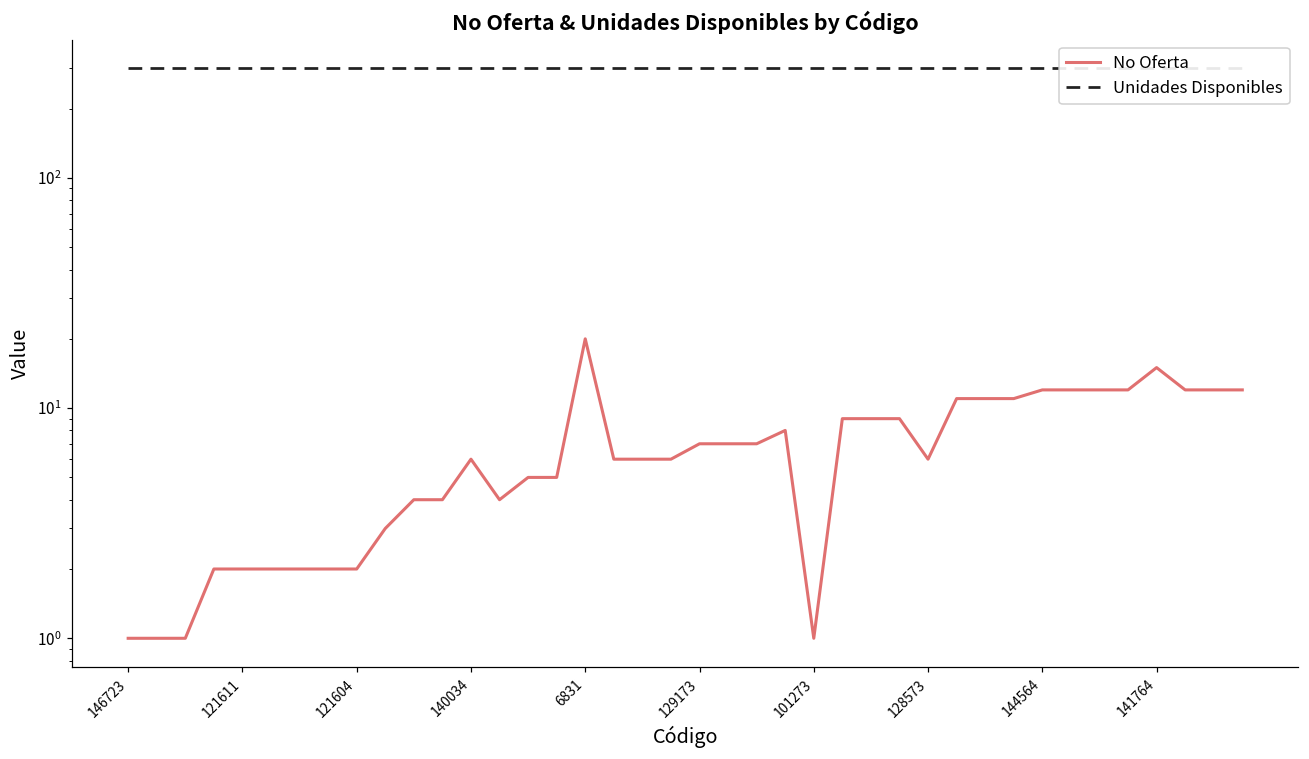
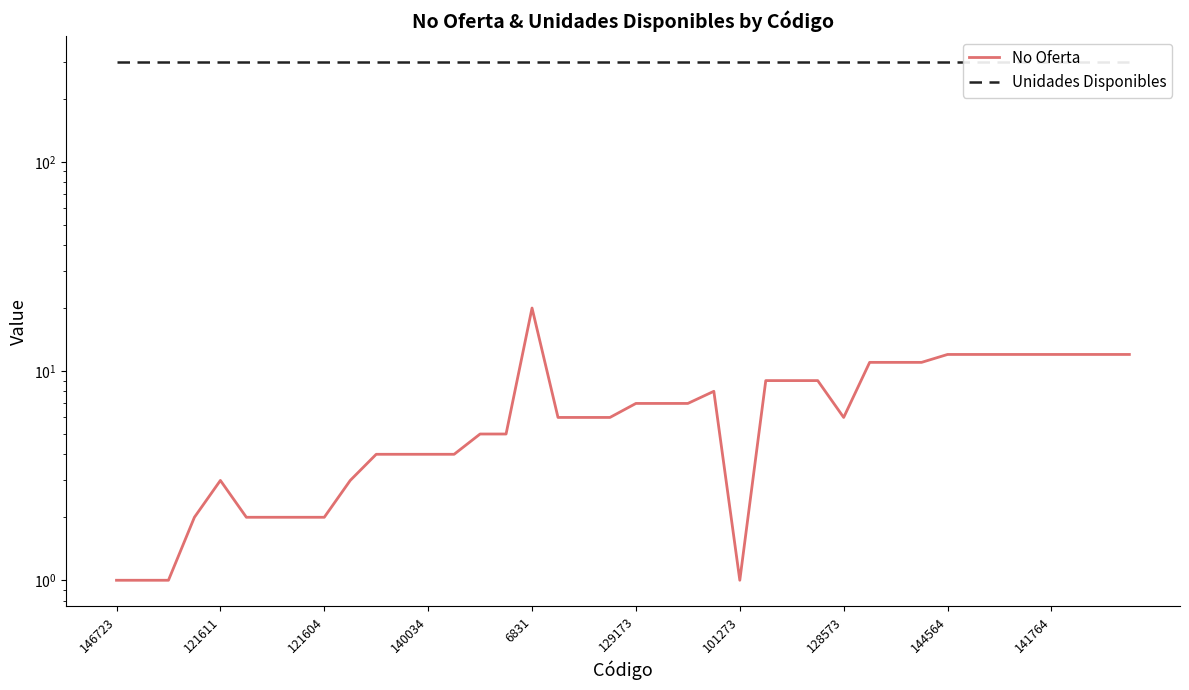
No Oferta, 121611: 2 -> 3
No Oferta, 140034: 6 -> 4
No Oferta, 141764: 15 -> 12
